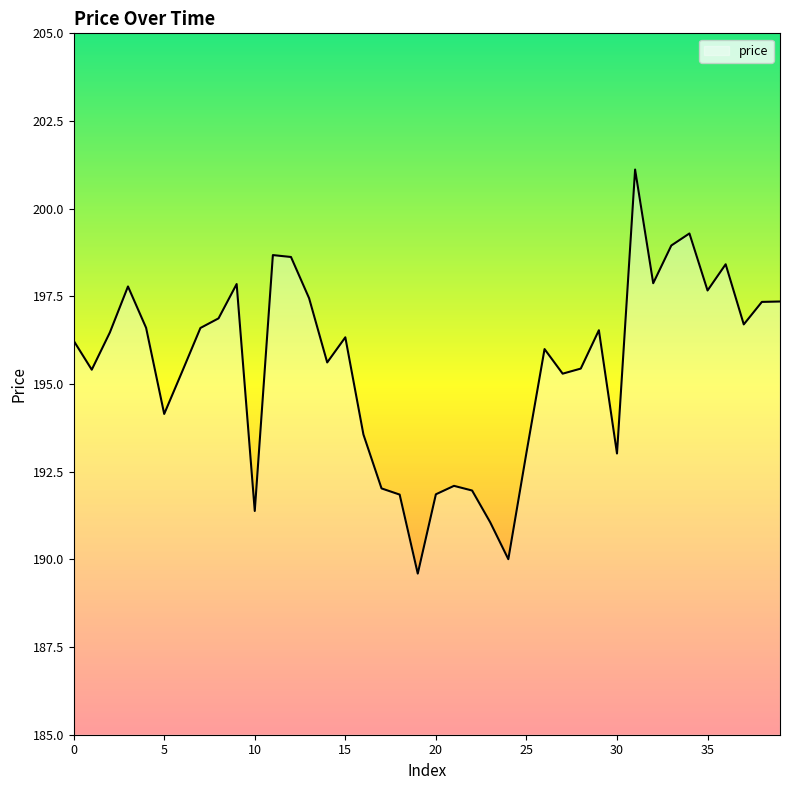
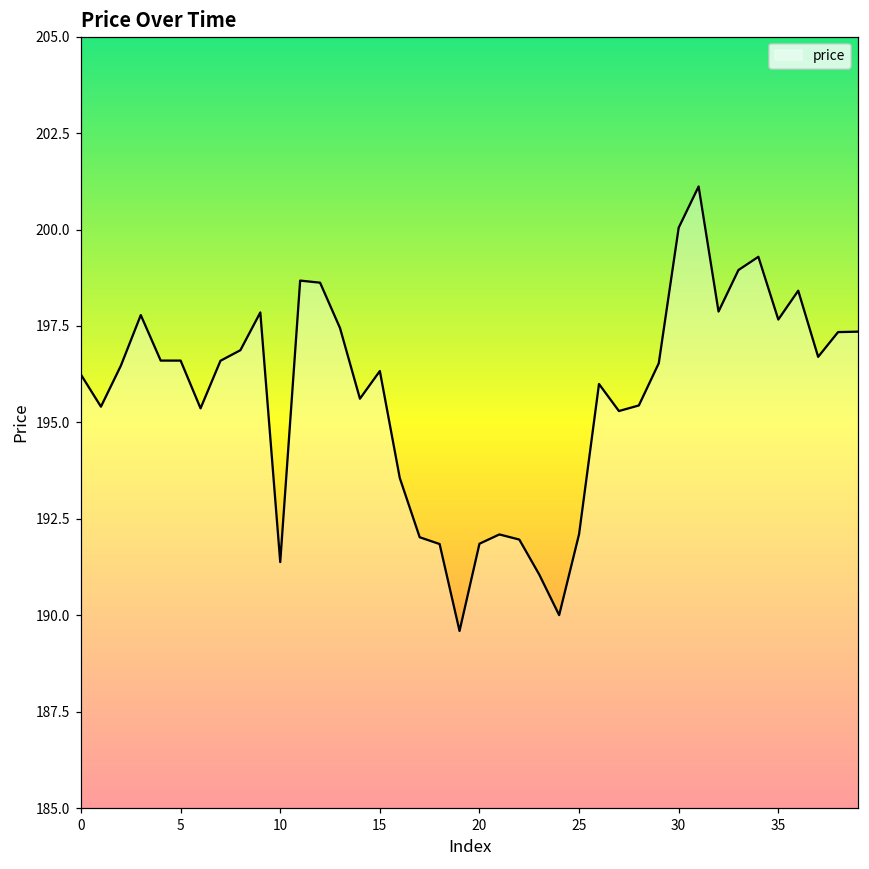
5: 194.1 -> 196.6
25: 193.0 -> 192.1
30: 193.0 -> 200.0
